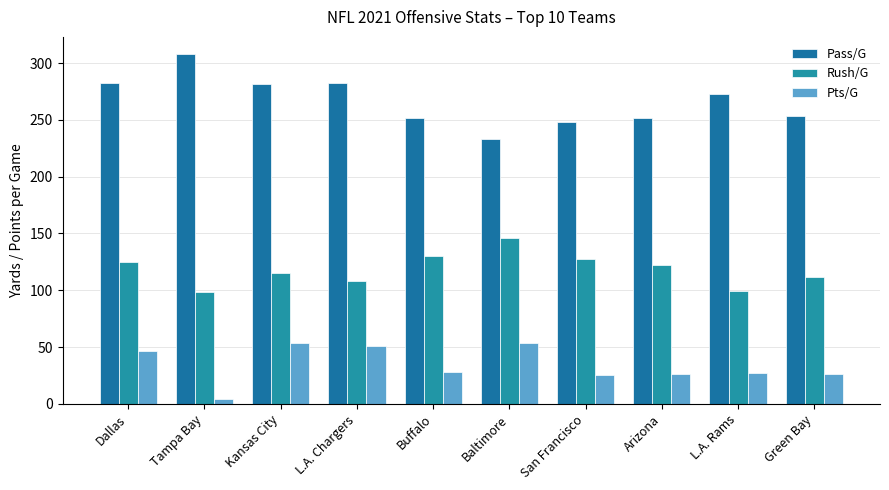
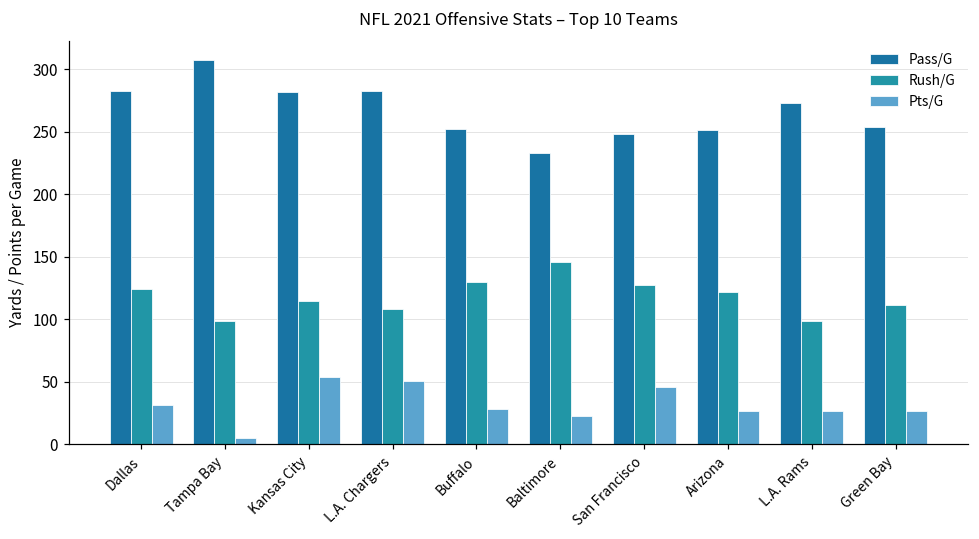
Pts/G, Dallas: 47 -> 31
Pts/G, Baltimore: 54 -> 23
Pts/G, San Francisco: 25 -> 46
